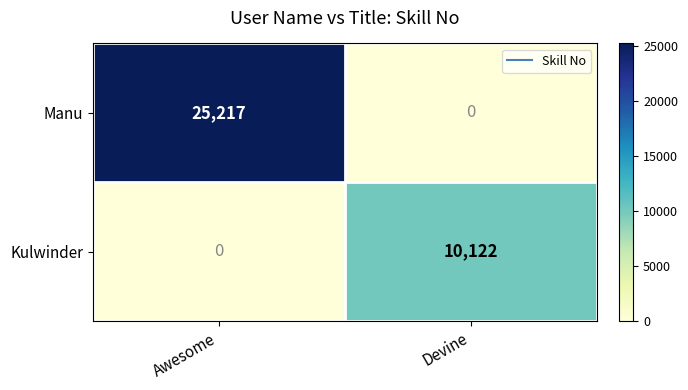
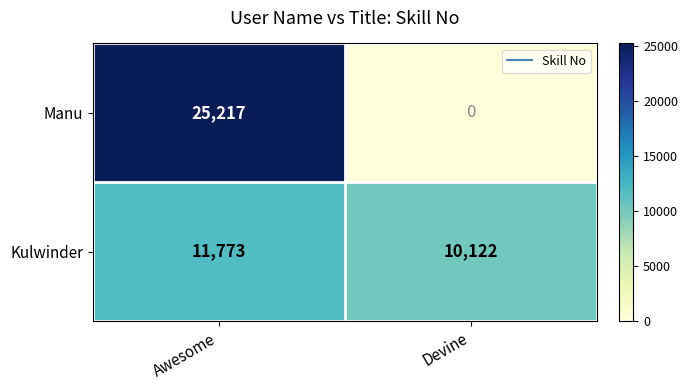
Kulwinder, Awesome: 0 -> 11,773
